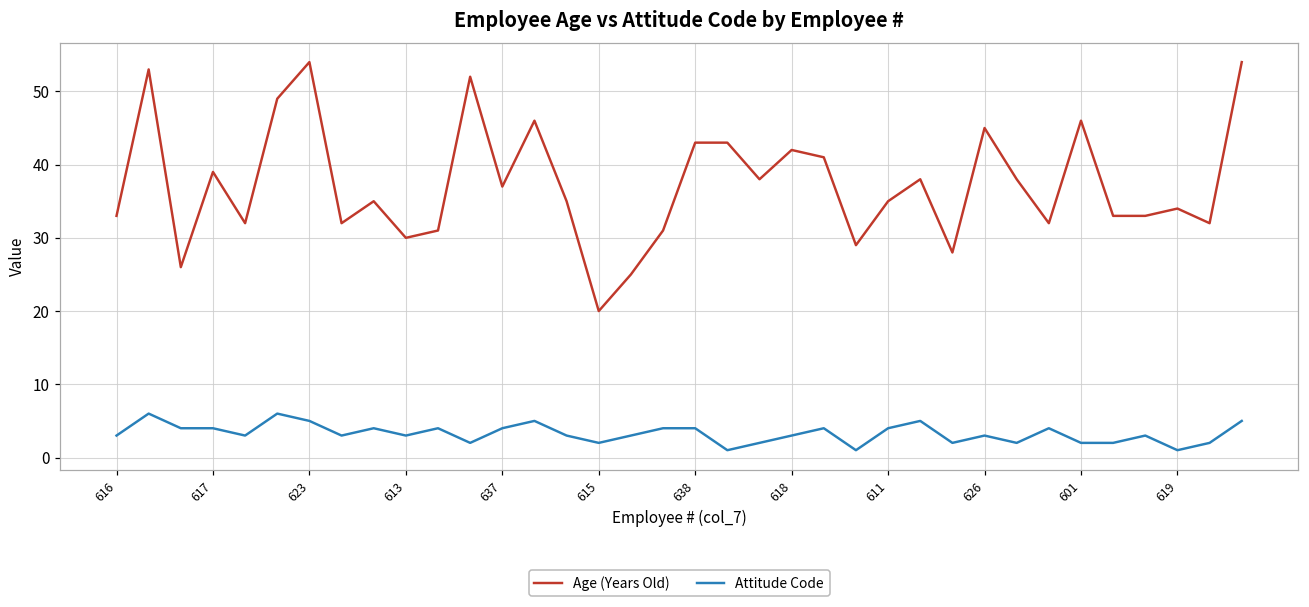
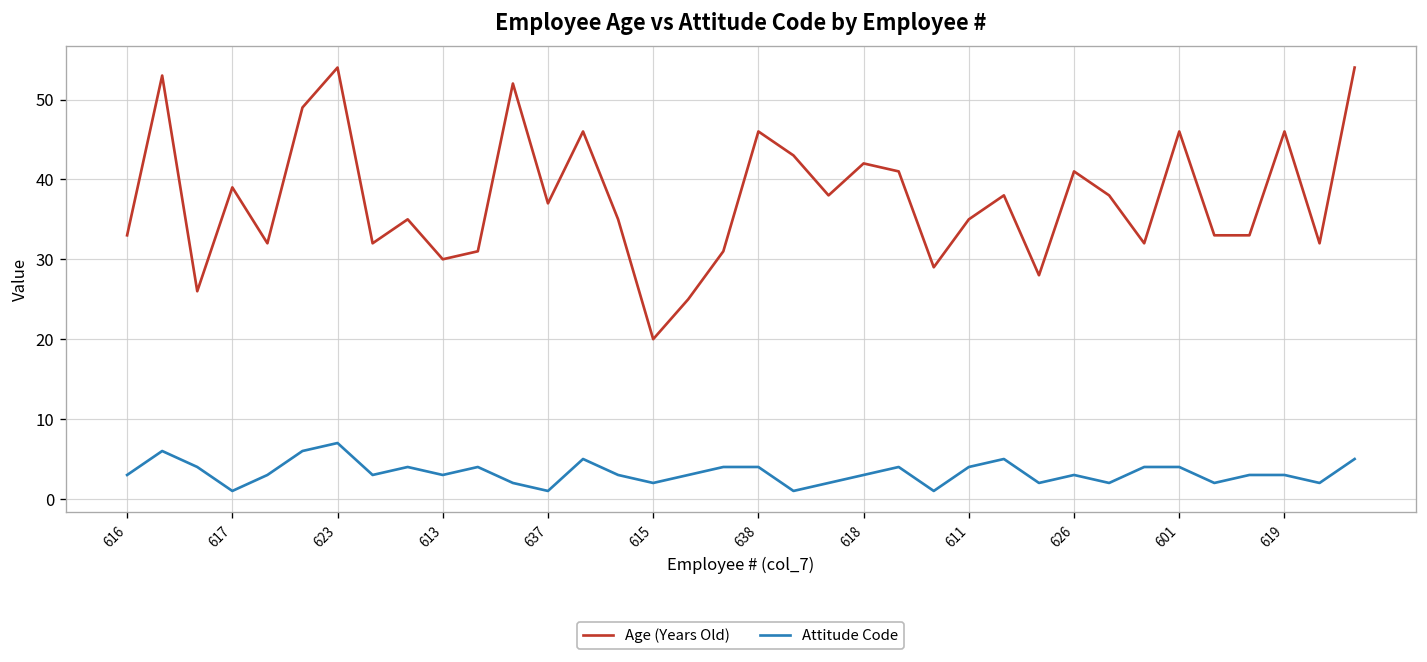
Attitude Code, 617: 4 -> 1
Attitude Code, 623: 5 -> 7
Attitude Code, 637: 4 -> 1
Age (Years Old), 638: 43 -> 46
Age (Years Old), 626: 45 -> 41
Attitude Code, 601: 2 -> 4
Age (Years Old), 619: 34 -> 46
Attitude Code, 619: 1 -> 3
